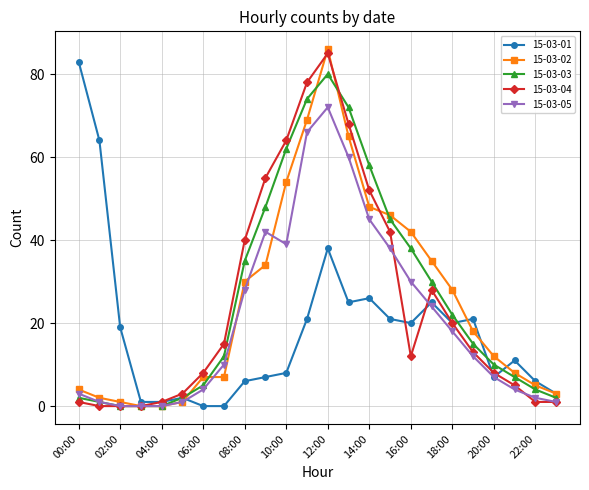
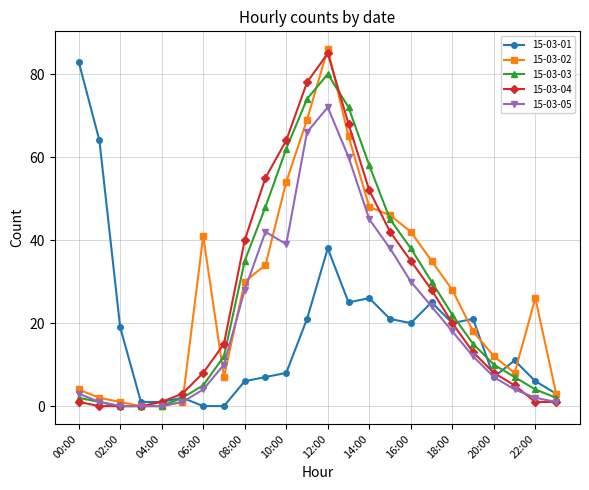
15-03-02, 06:00: 7 -> 41
15-03-04, 16:00: 12 -> 35
15-03-02, 22:00: 5 -> 26
